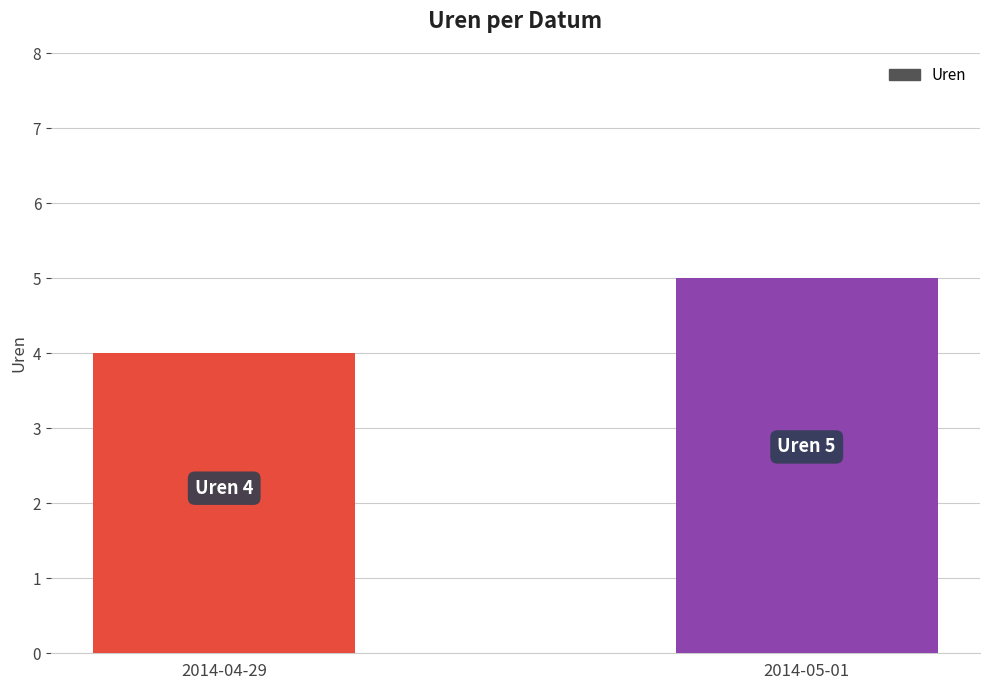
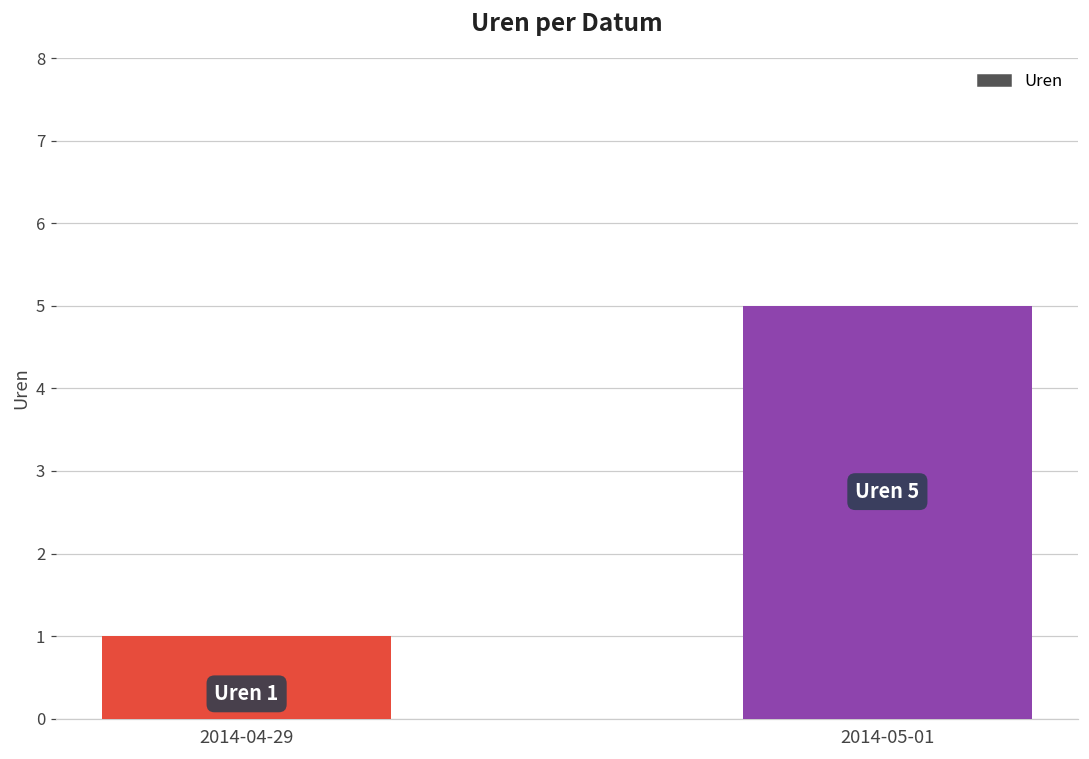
2014-04-29: 4 -> 1
